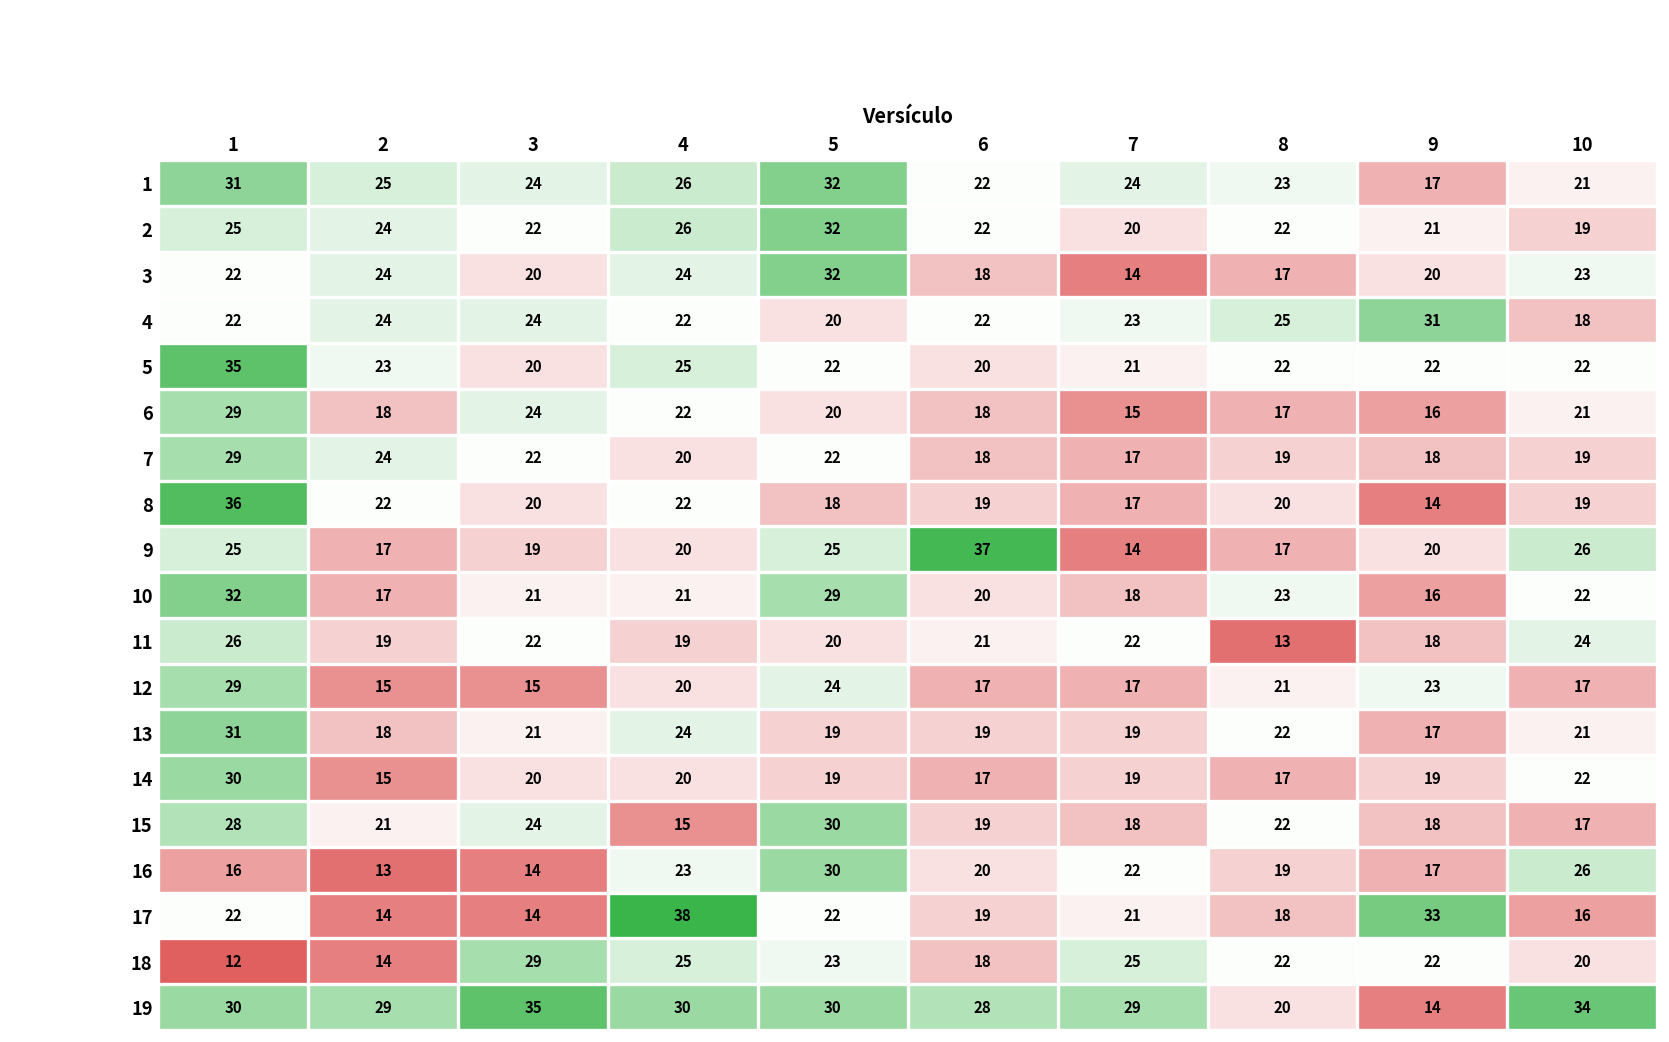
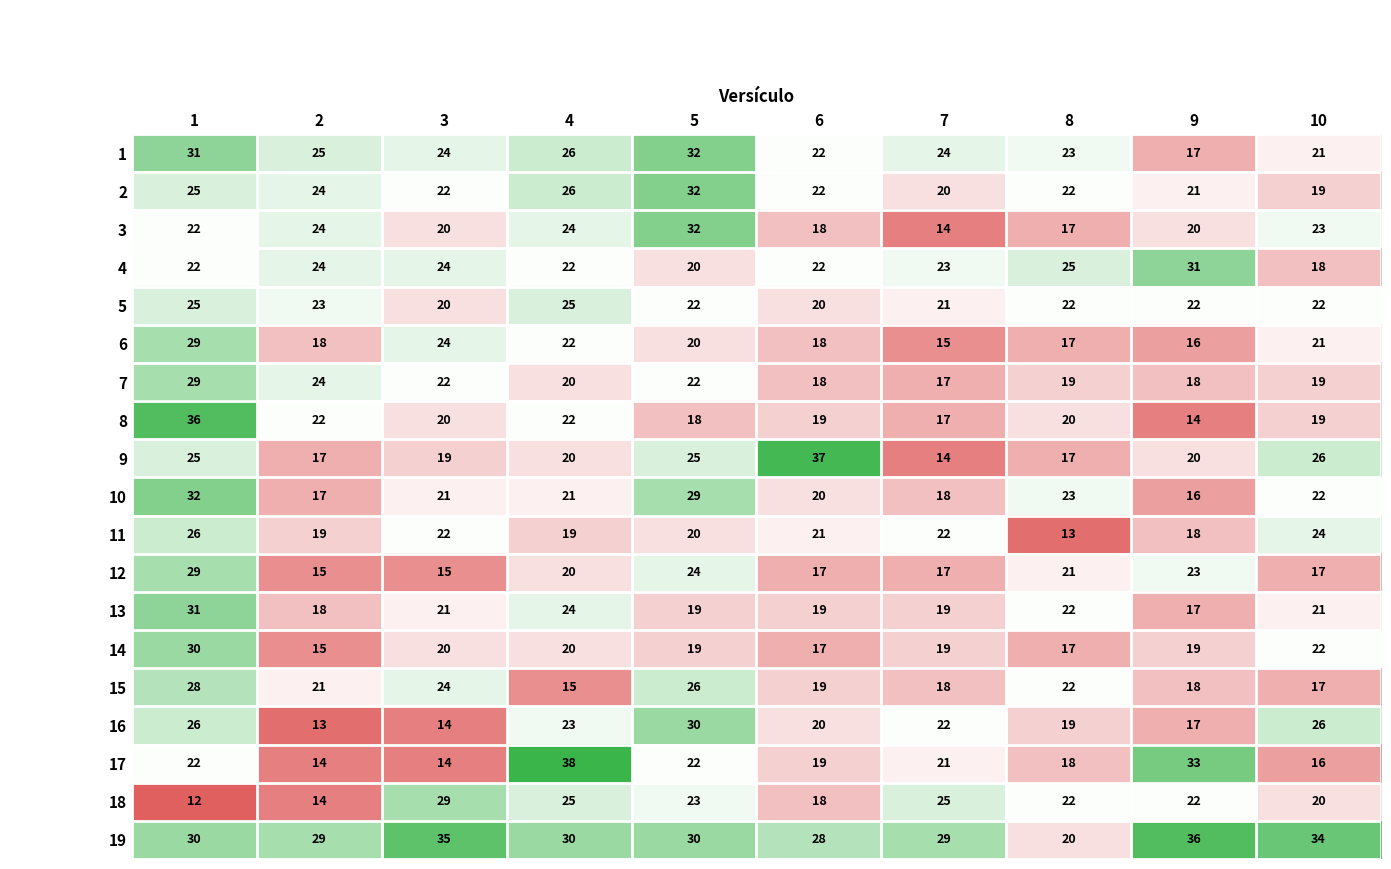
5, 1: 35 -> 25
15, 5: 30 -> 26
16, 1: 16 -> 26
19, 9: 14 -> 36
